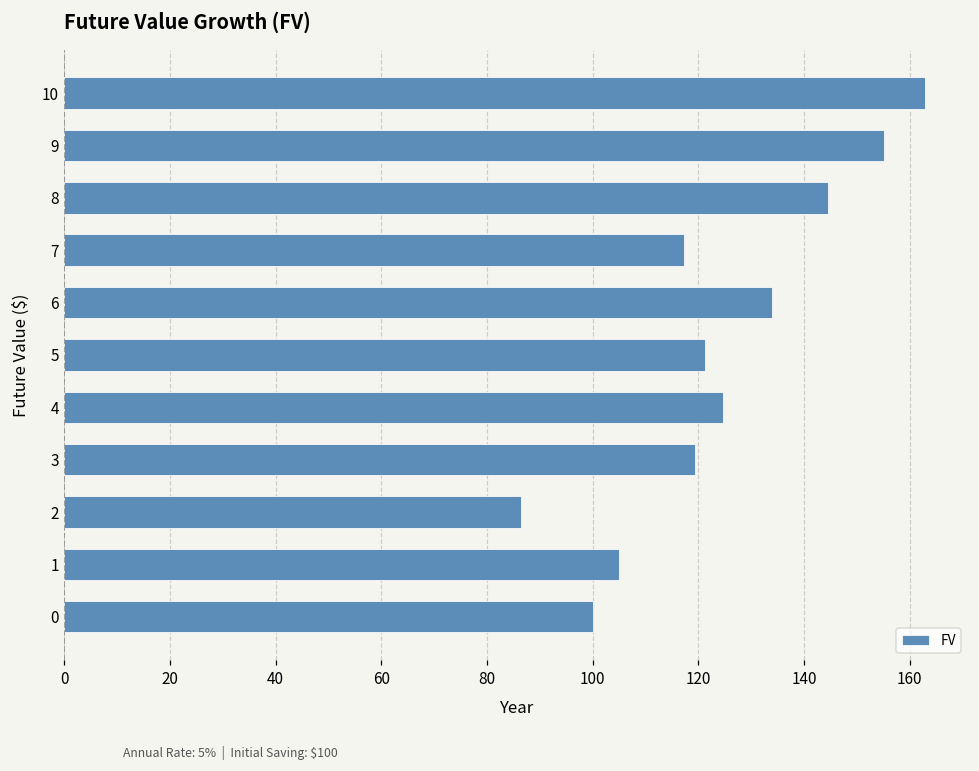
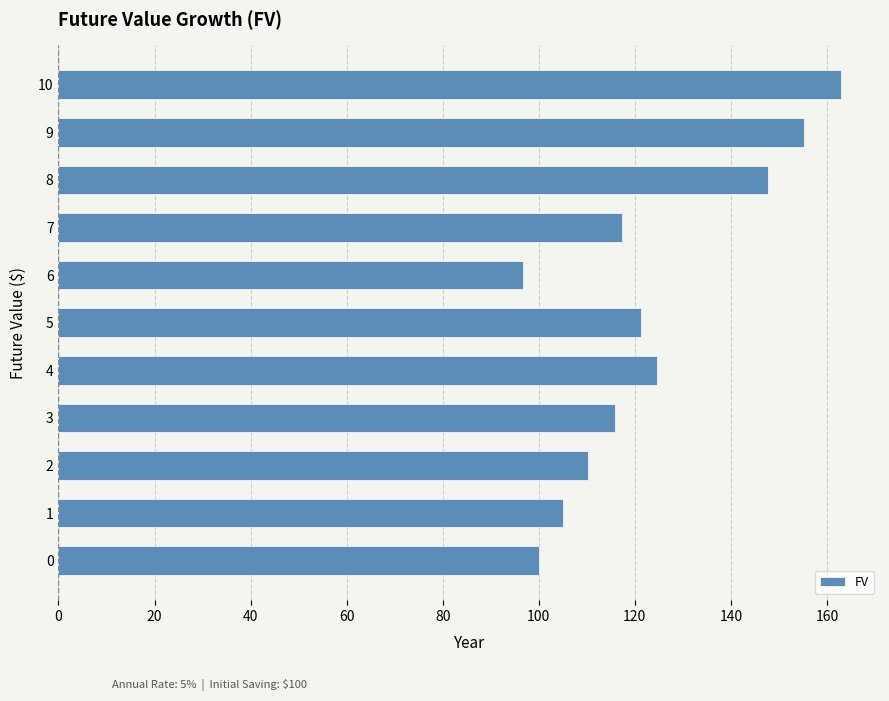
8: 145 -> 148
6: 134 -> 97
3: 119 -> 116
2: 86 -> 110
